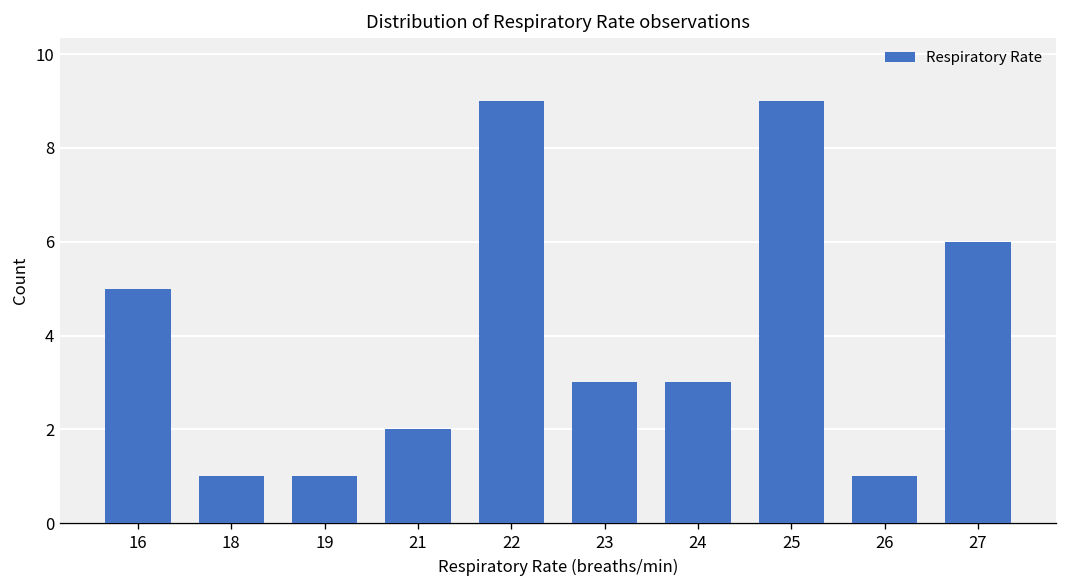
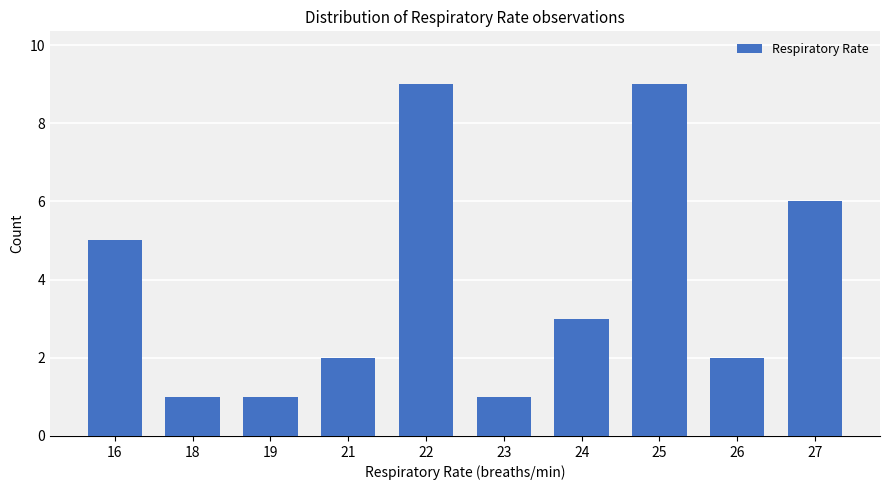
23: 3 -> 1
26: 1 -> 2
